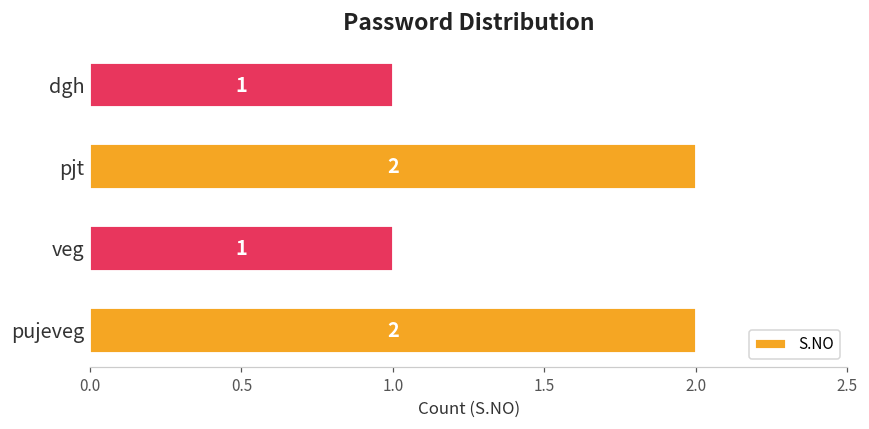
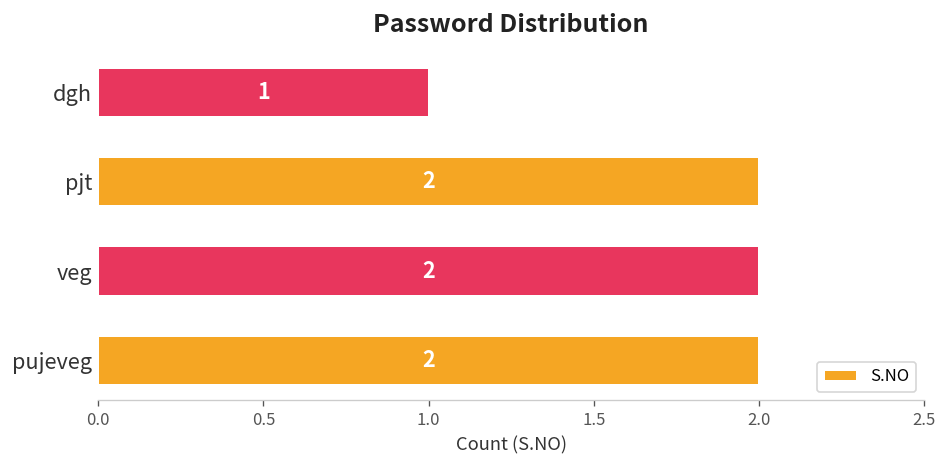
veg: 1 -> 2
